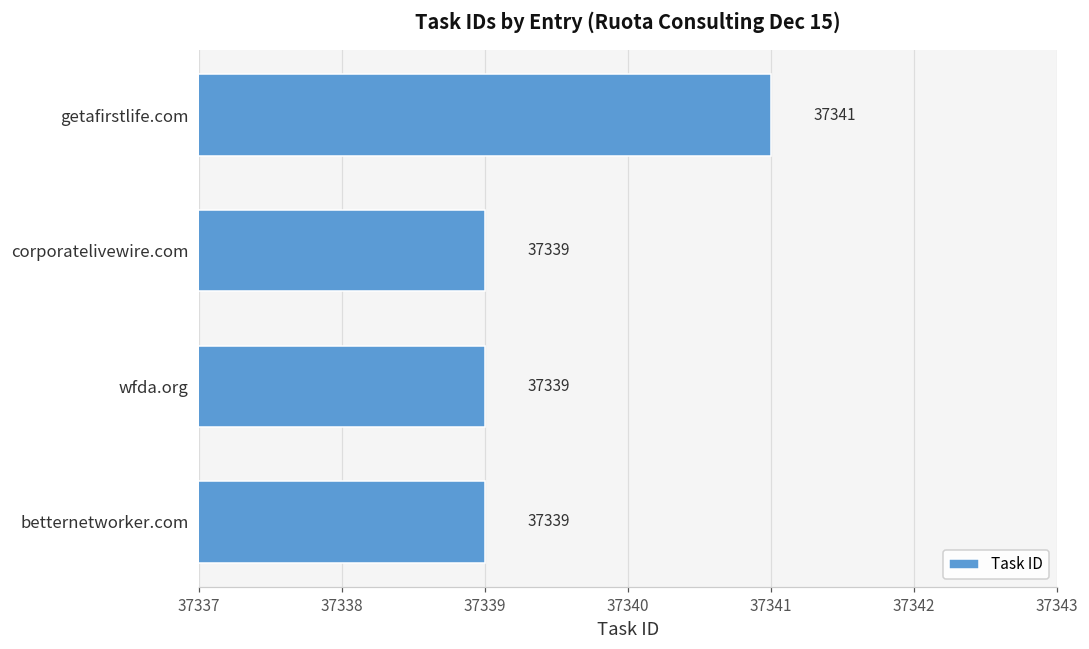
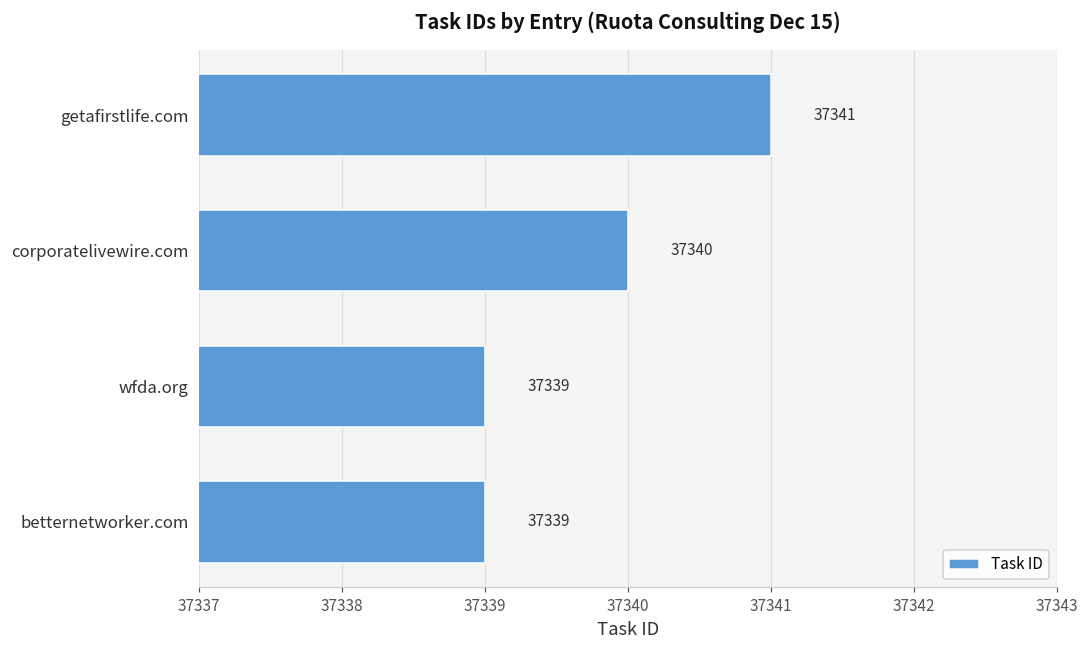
corporatelivewire.com: 37339 -> 37340
